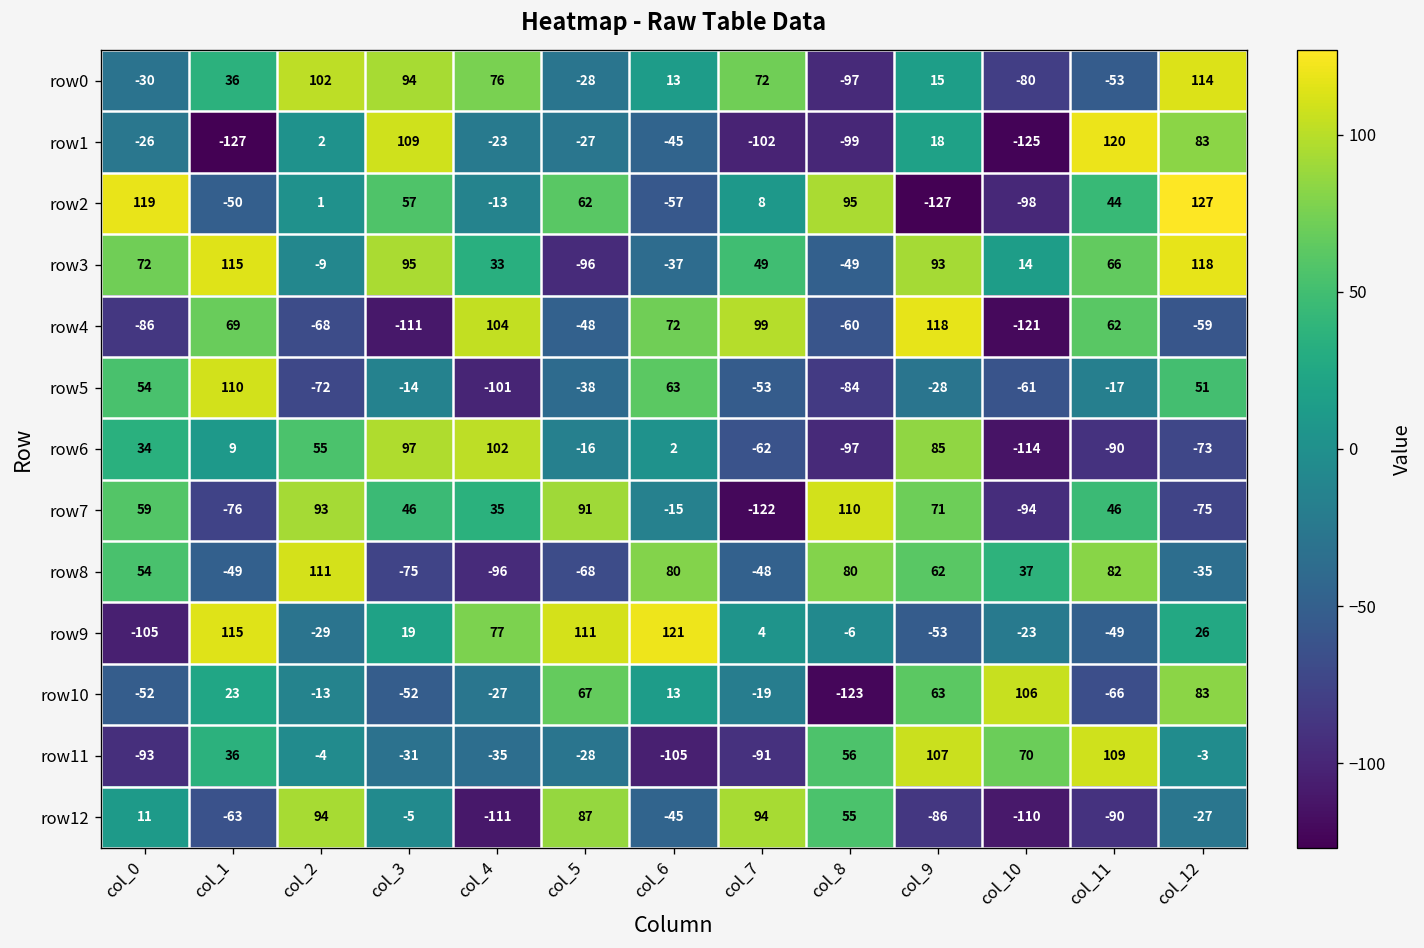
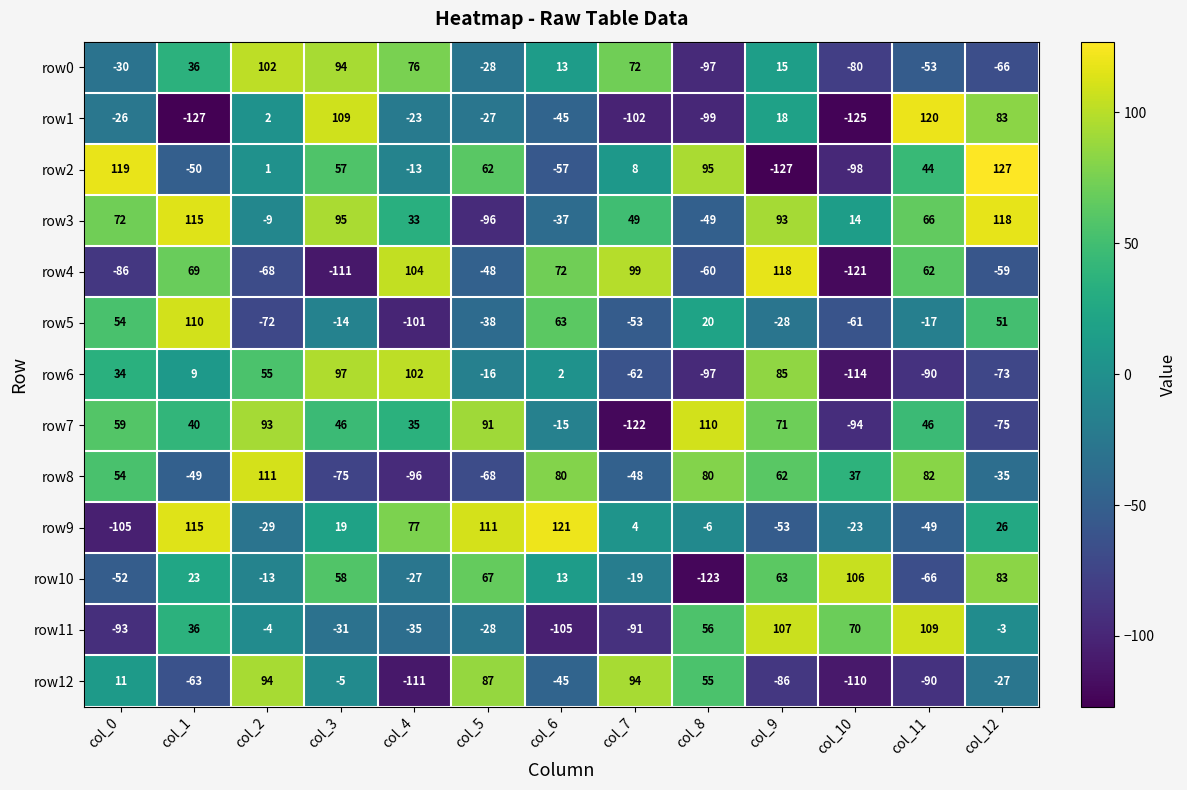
row0, col_12: 114 -> -66
row5, col_8: -84 -> 20
row7, col_1: -76 -> 40
row10, col_3: -52 -> 58
